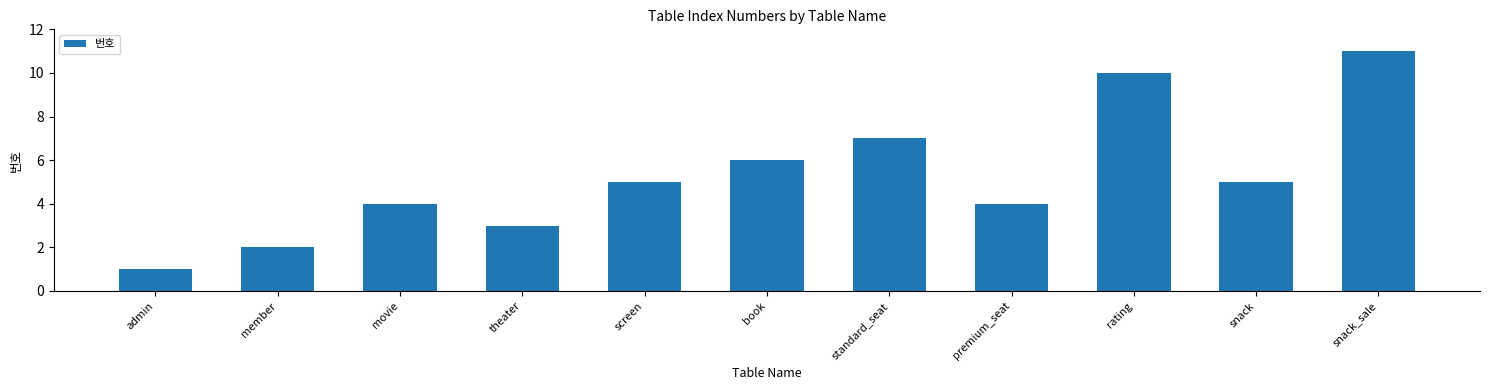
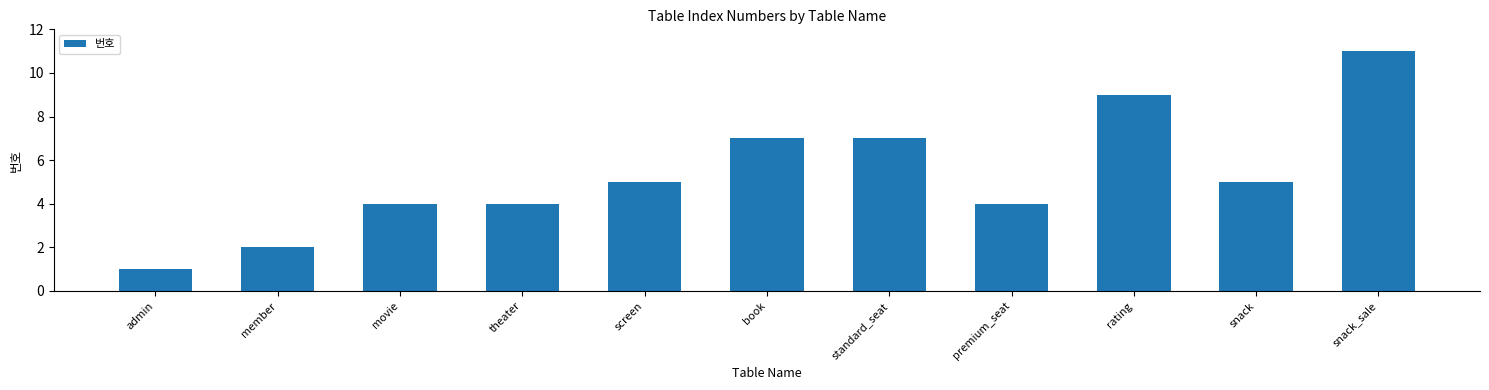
theater: 3 -> 4
book: 6 -> 7
rating: 10 -> 9
